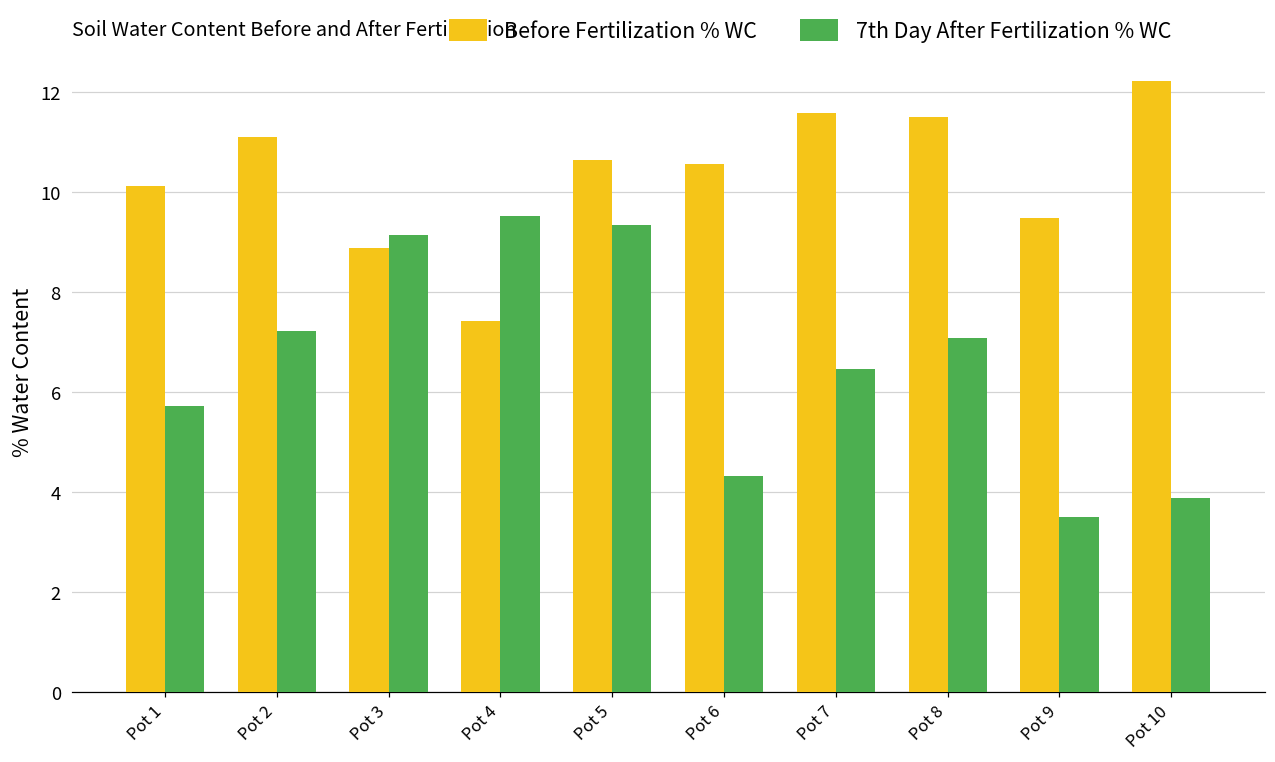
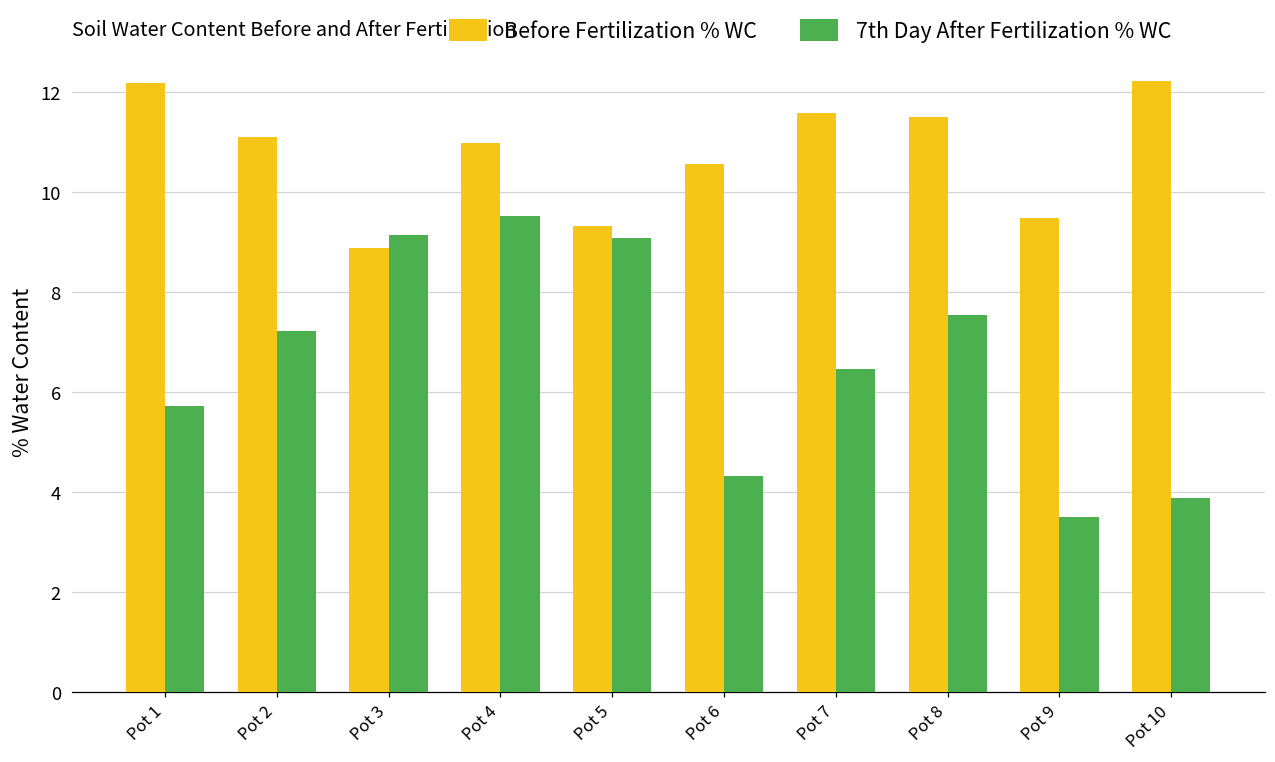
Before Fertilization % WC, Pot 1: 10.1 -> 12.2
Before Fertilization % WC, Pot 4: 7.4 -> 11.0
Before Fertilization % WC, Pot 5: 10.6 -> 9.3
7th Day After Fertilization % WC, Pot 5: 9.3 -> 9.1
7th Day After Fertilization % WC, Pot 8: 7.1 -> 7.5
